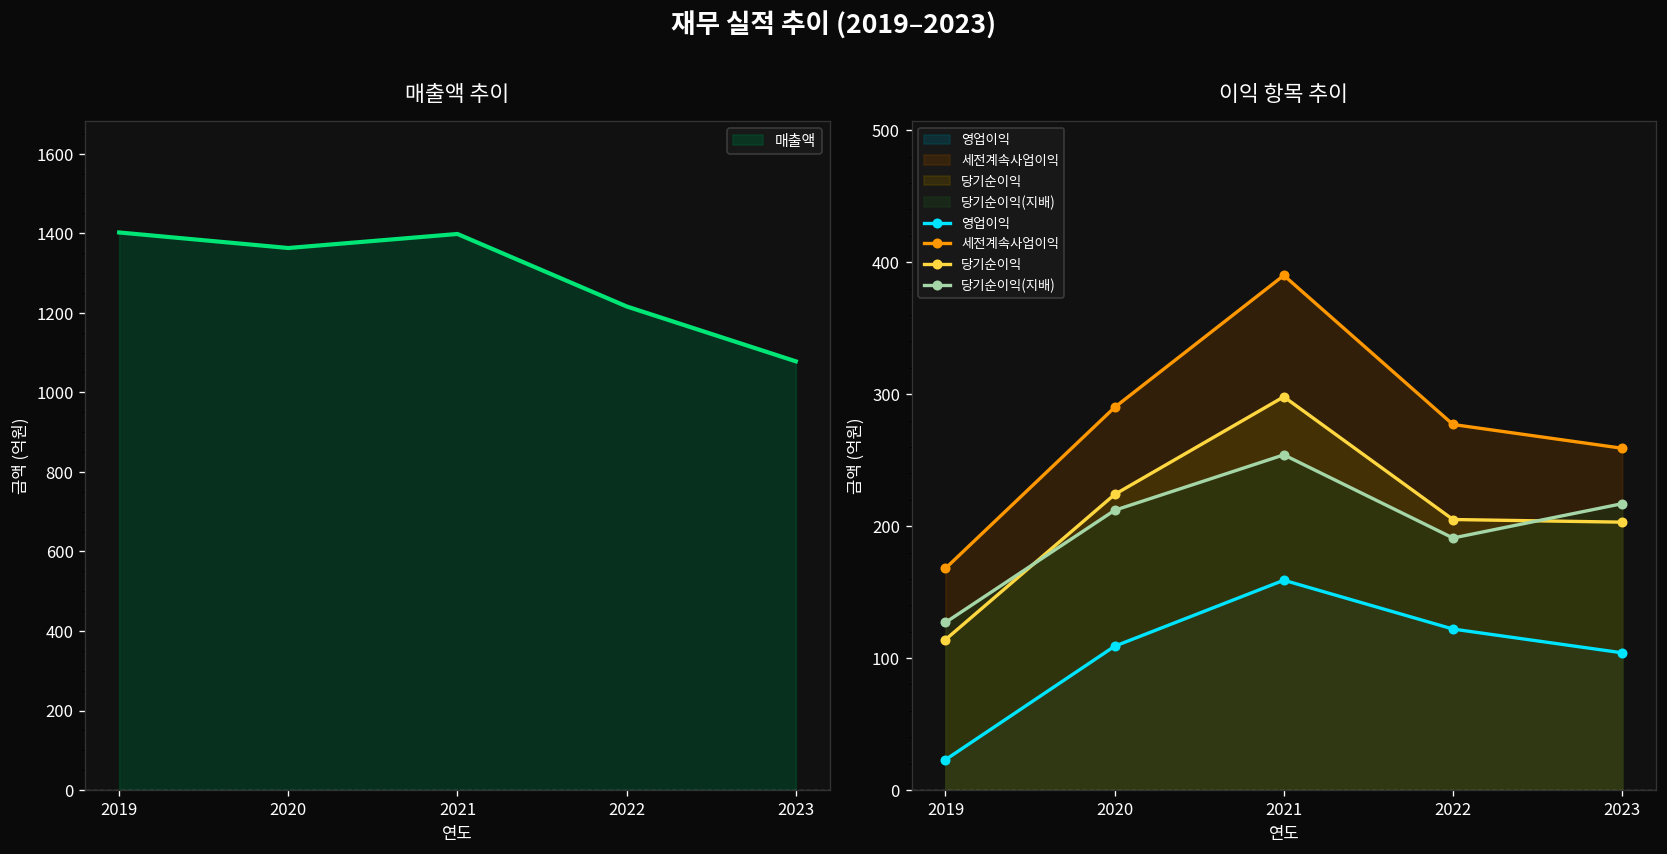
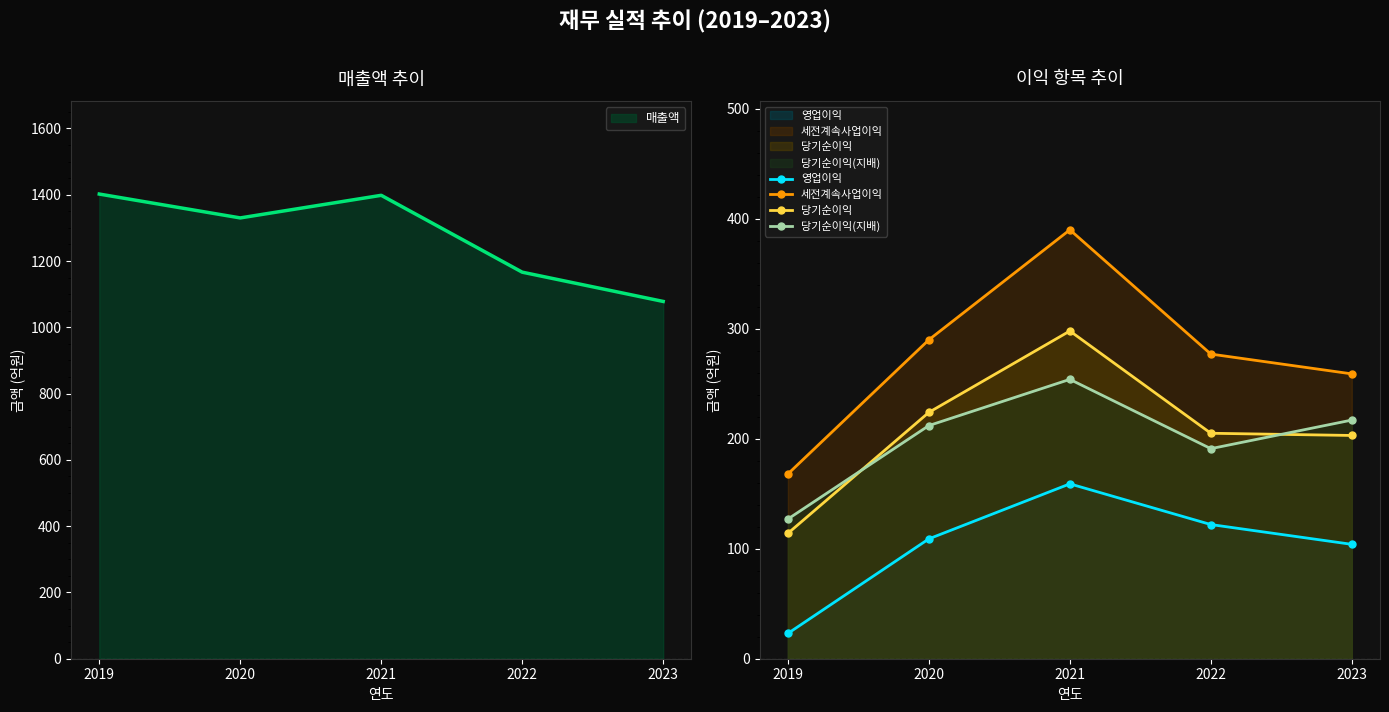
매출액 추이, 2020: 1360 -> 1330
매출액 추이, 2022: 1220 -> 1170
